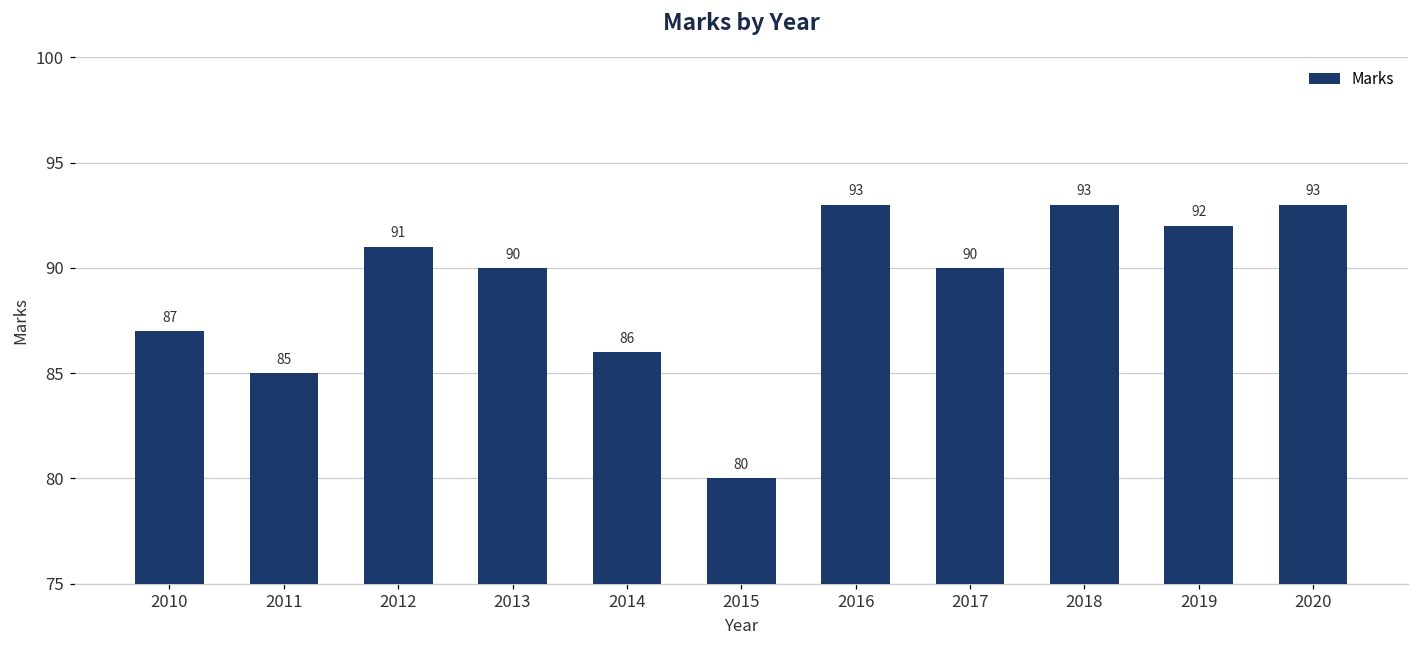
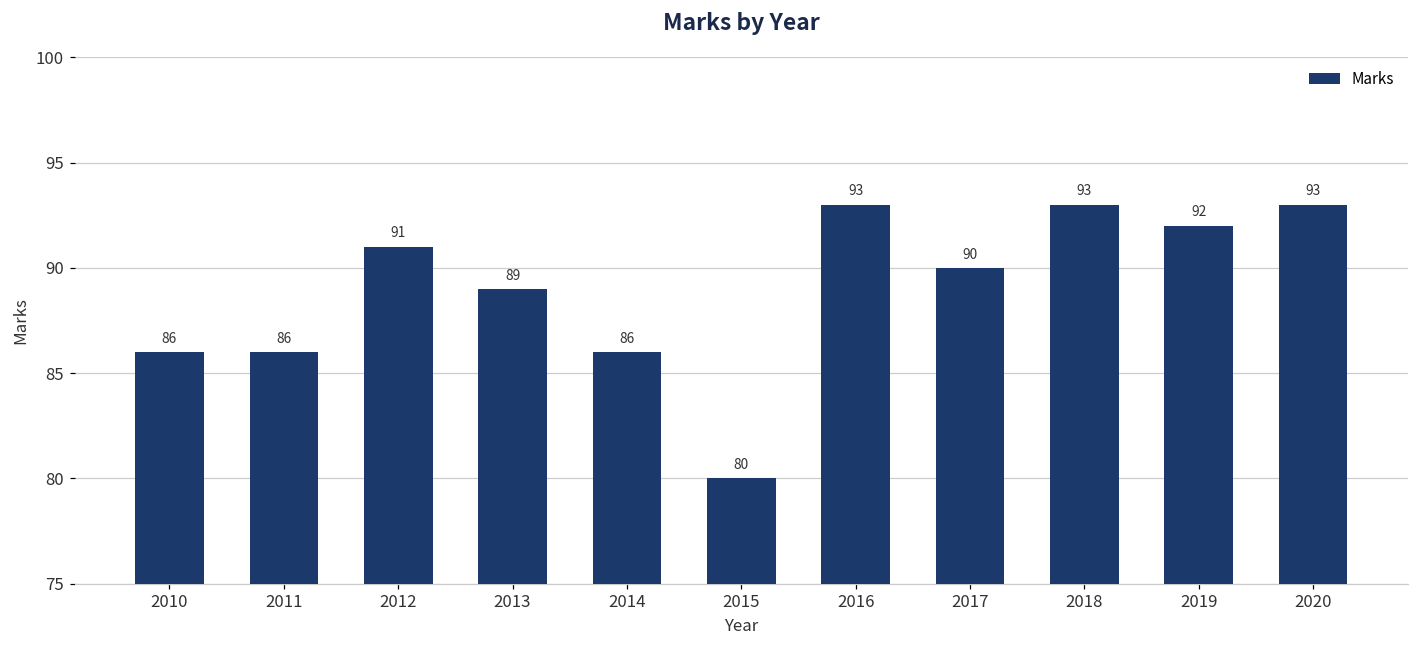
2010: 87 -> 86
2011: 85 -> 86
2013: 90 -> 89
